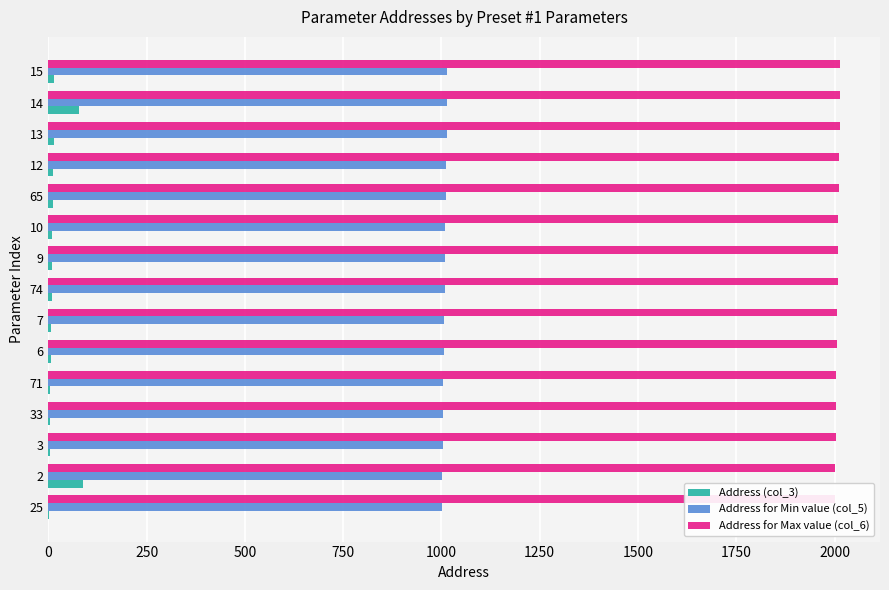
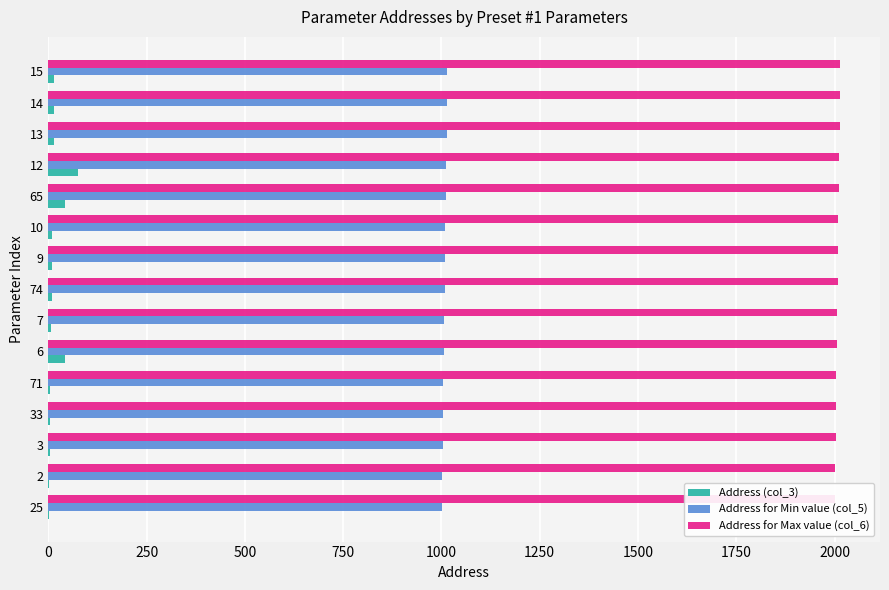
Address (col_3), 14: 80 -> 10
Address (col_3), 12: 10 -> 80
Address (col_3), 65: 10 -> 40
Address (col_3), 6: 10 -> 40
Address (col_3), 2: 90 -> 0
